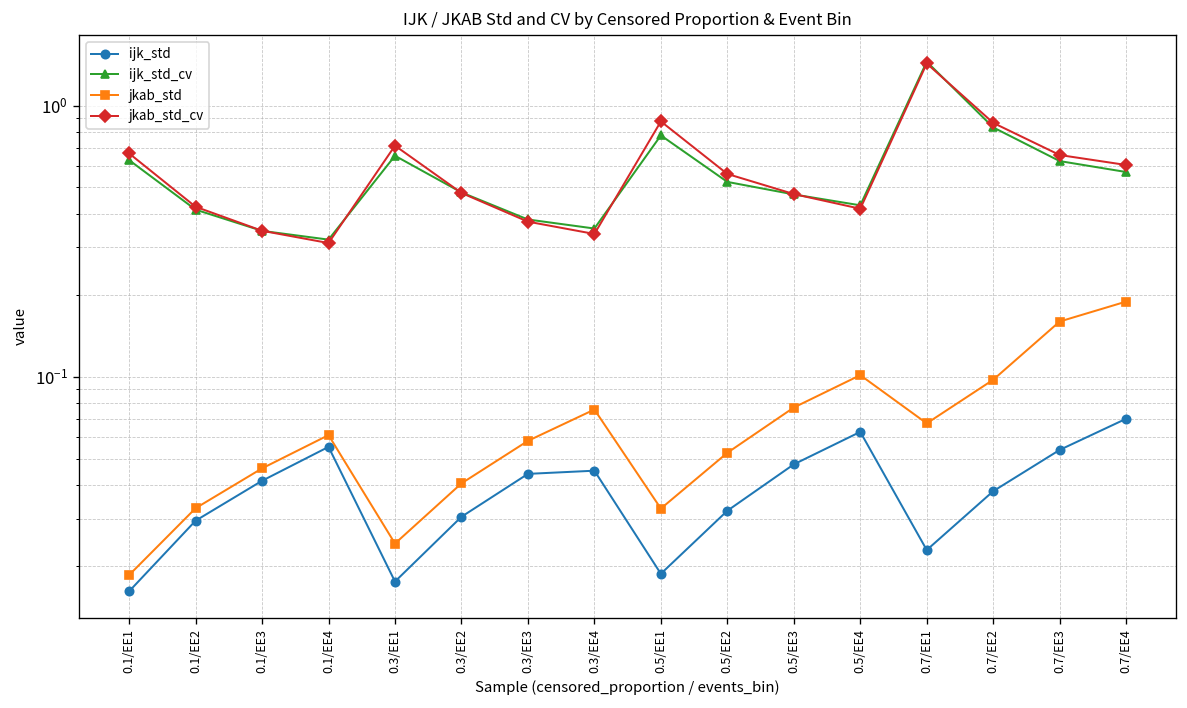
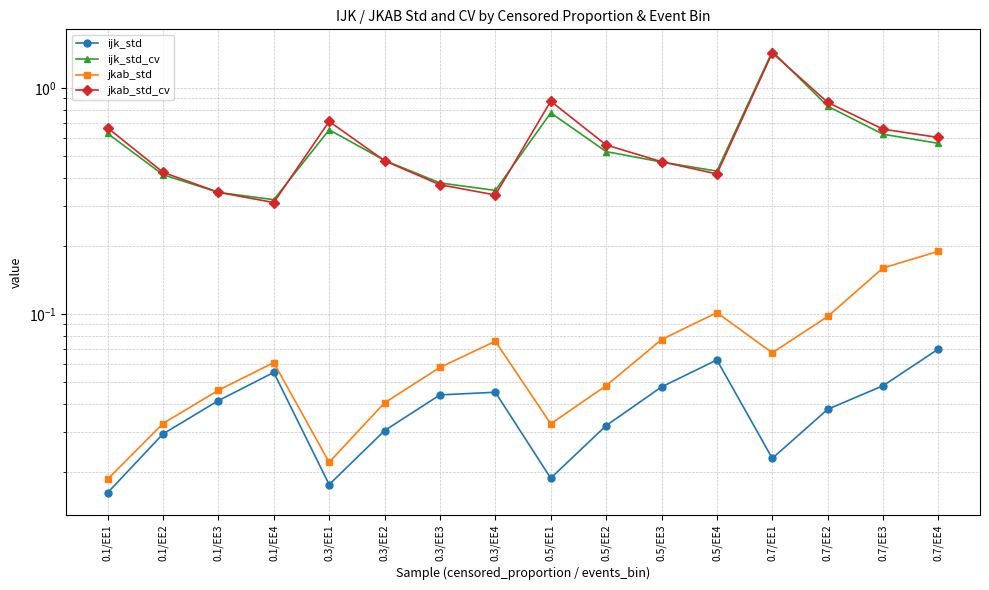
jkab_std, 0.3/EE1: 0.024 -> 0.022
jkab_std, 0.5/EE2: 0.053 -> 0.048
ijk_std, 0.7/EE3: 0.054 -> 0.048
